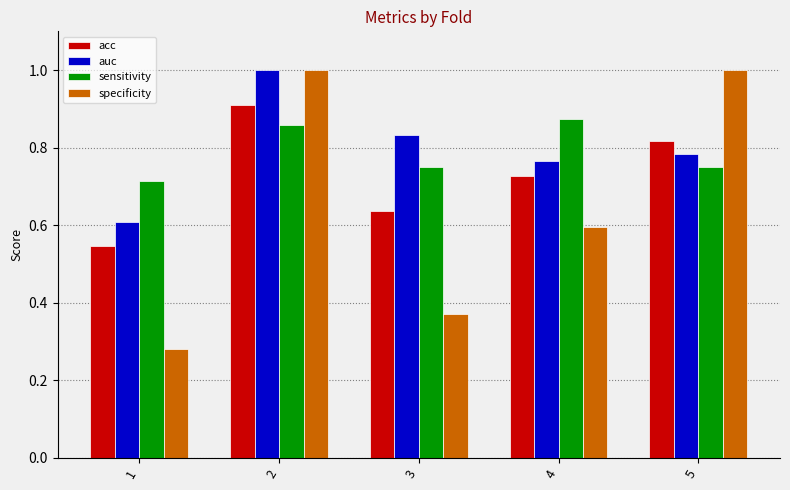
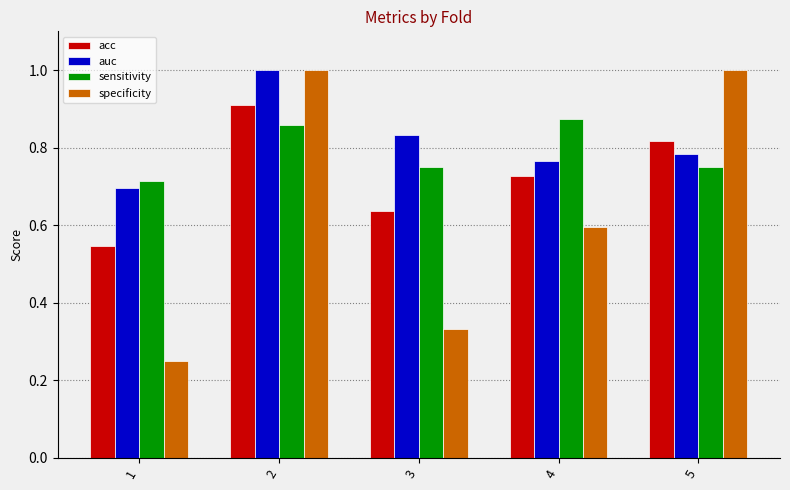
auc, 1: 0.61 -> 0.70
specificity, 1: 0.28 -> 0.25
specificity, 3: 0.37 -> 0.33
